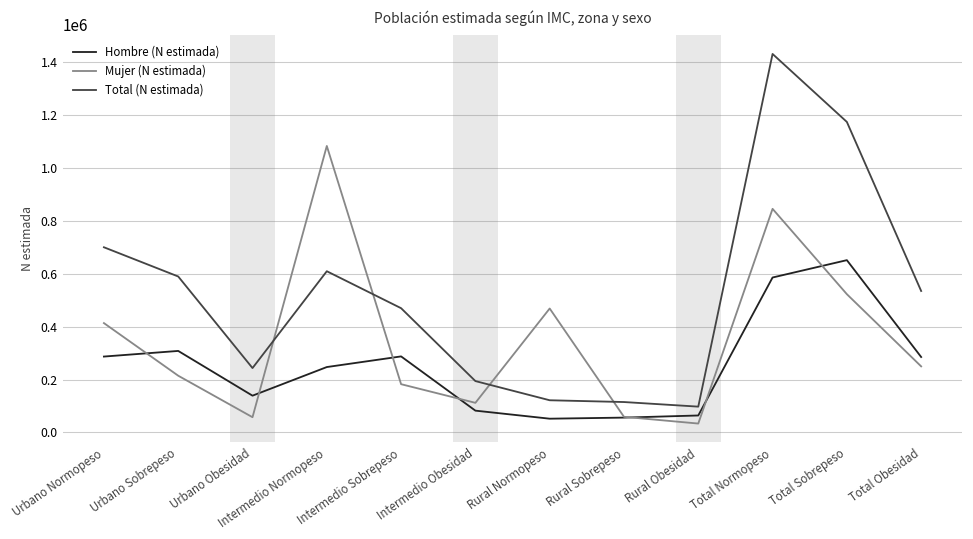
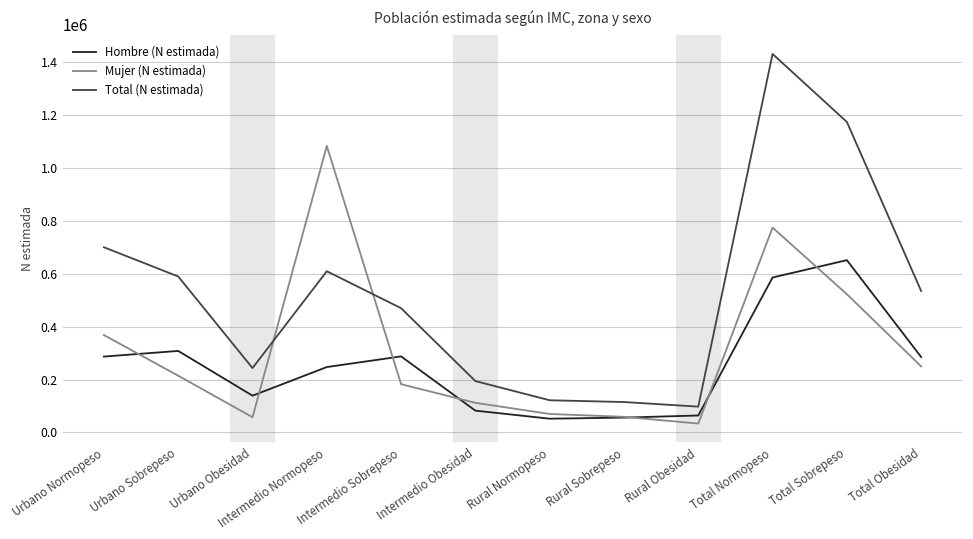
Mujer (N estimada), Urbano Normopeso: 410000 -> 370000
Mujer (N estimada), Rural Normopeso: 470000 -> 70000
Mujer (N estimada), Total Normopeso: 850000 -> 770000
